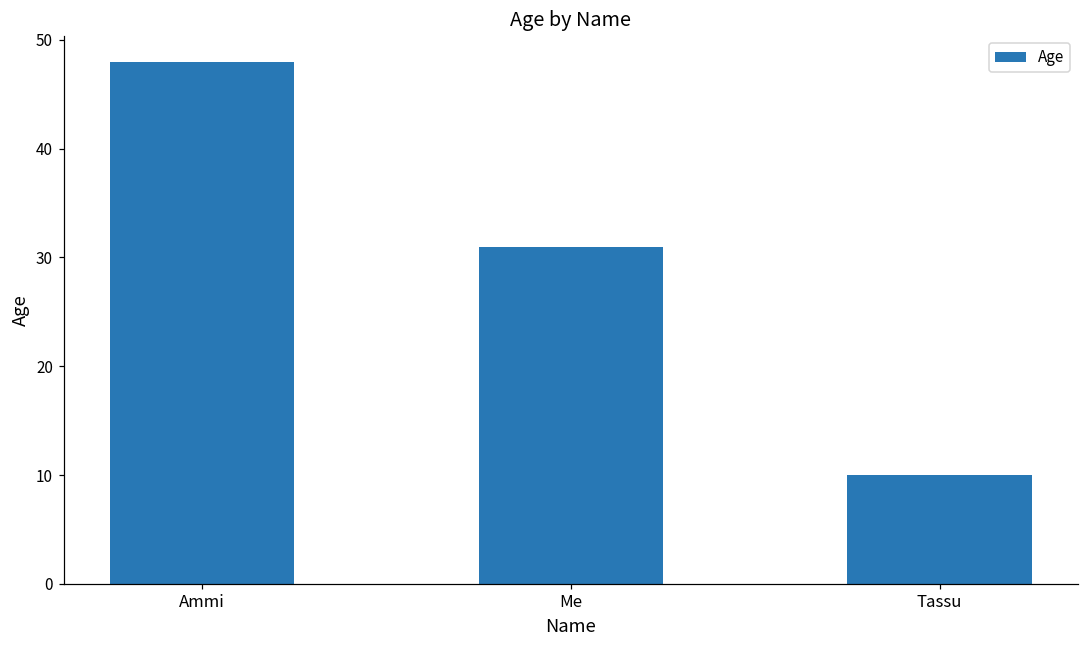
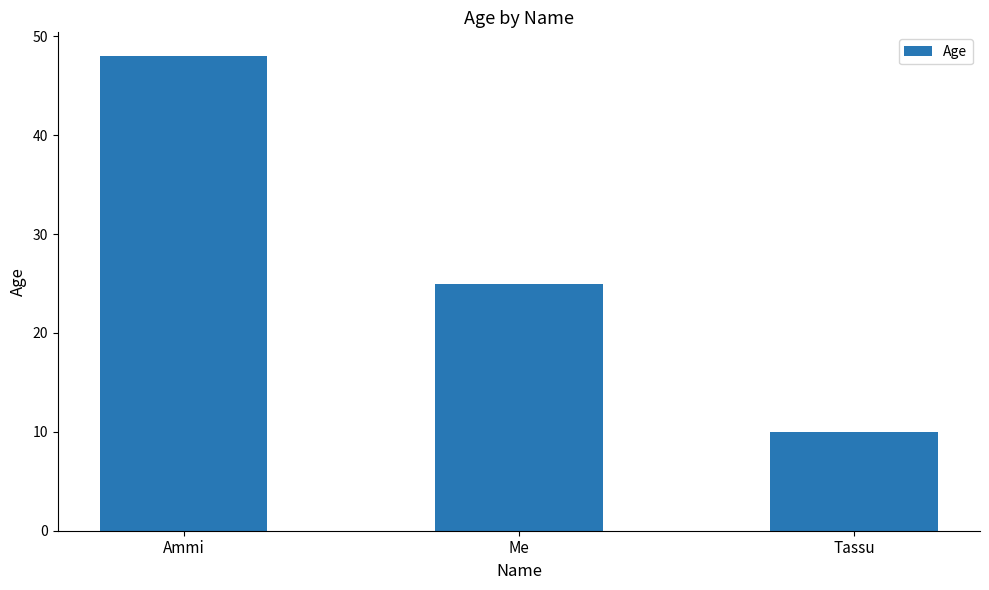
Me: 31 -> 25
